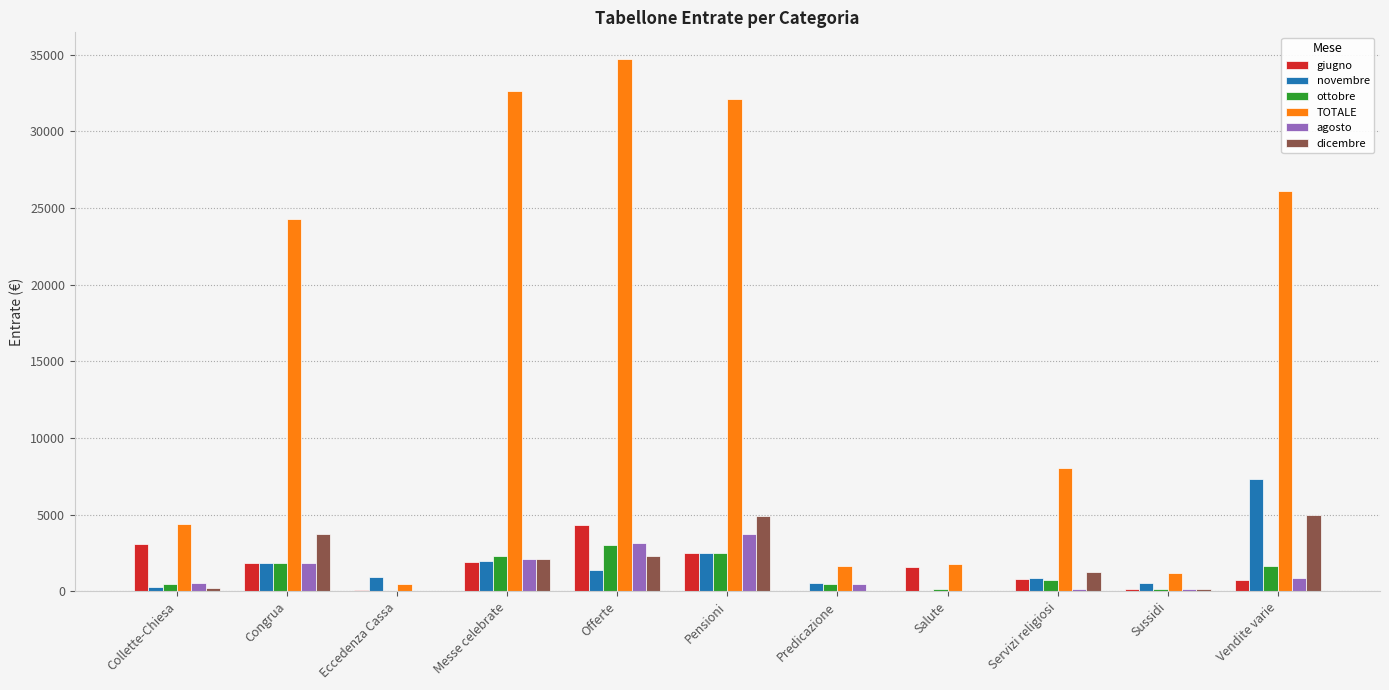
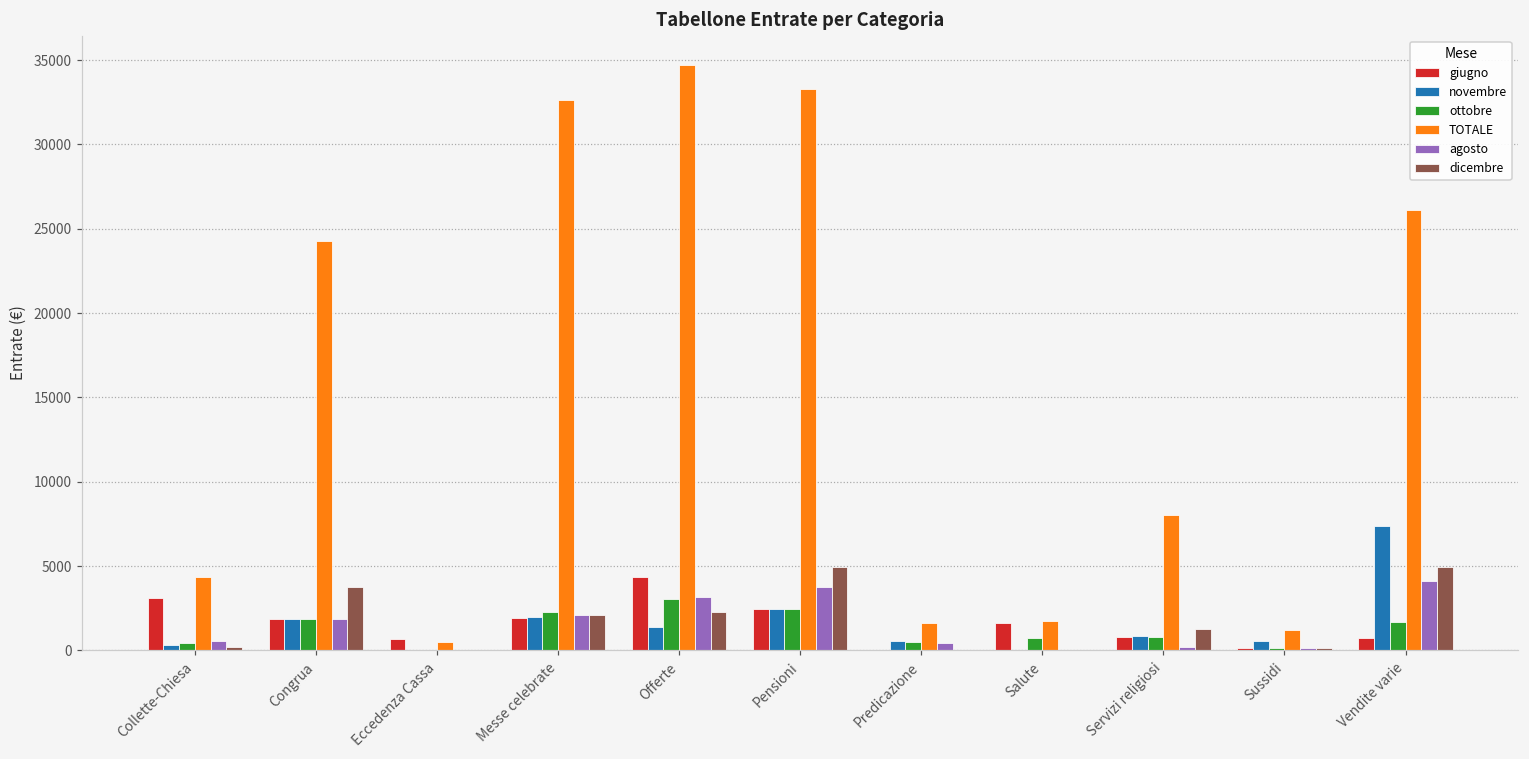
giugno, Eccedenza Cassa: 100 -> 700
novembre, Eccedenza Cassa: 900 -> 0
TOTALE, Pensioni: 32100 -> 33300
ottobre, Salute: 200 -> 700
agosto, Vendite varie: 900 -> 4100
